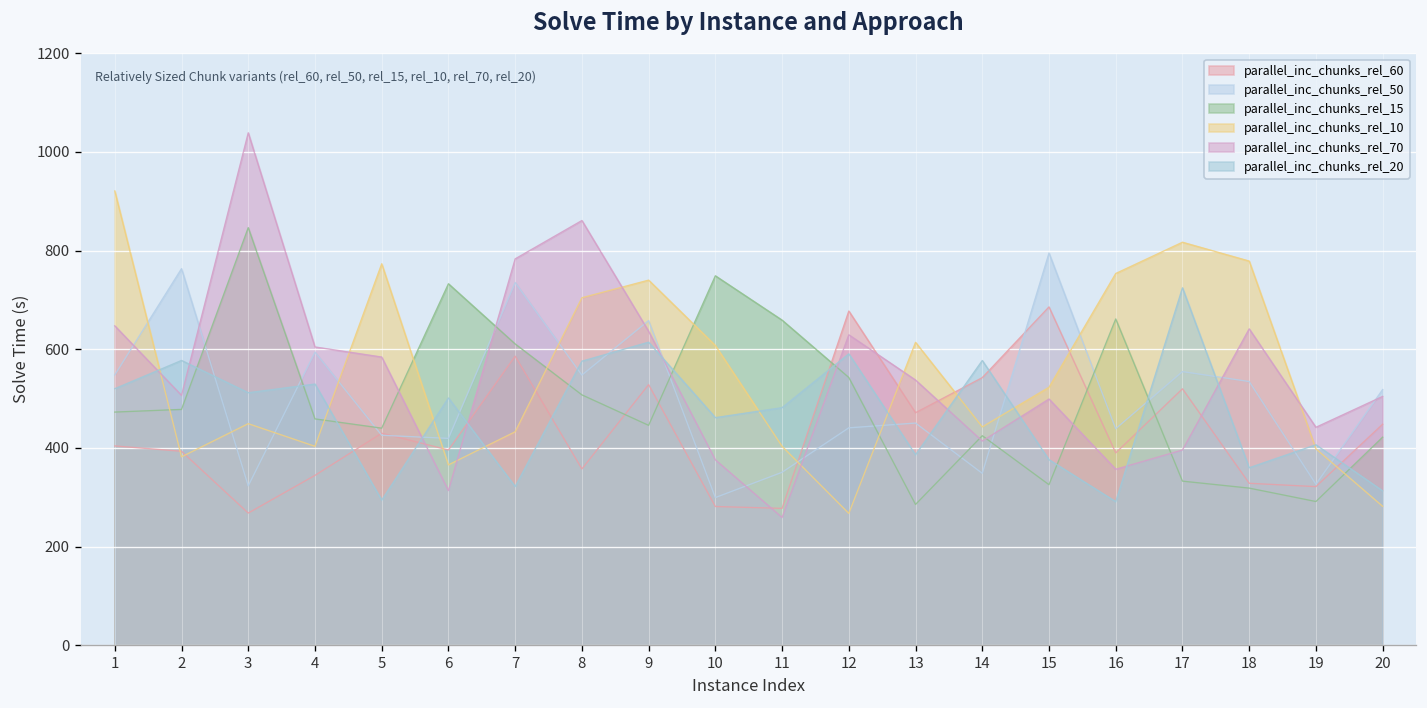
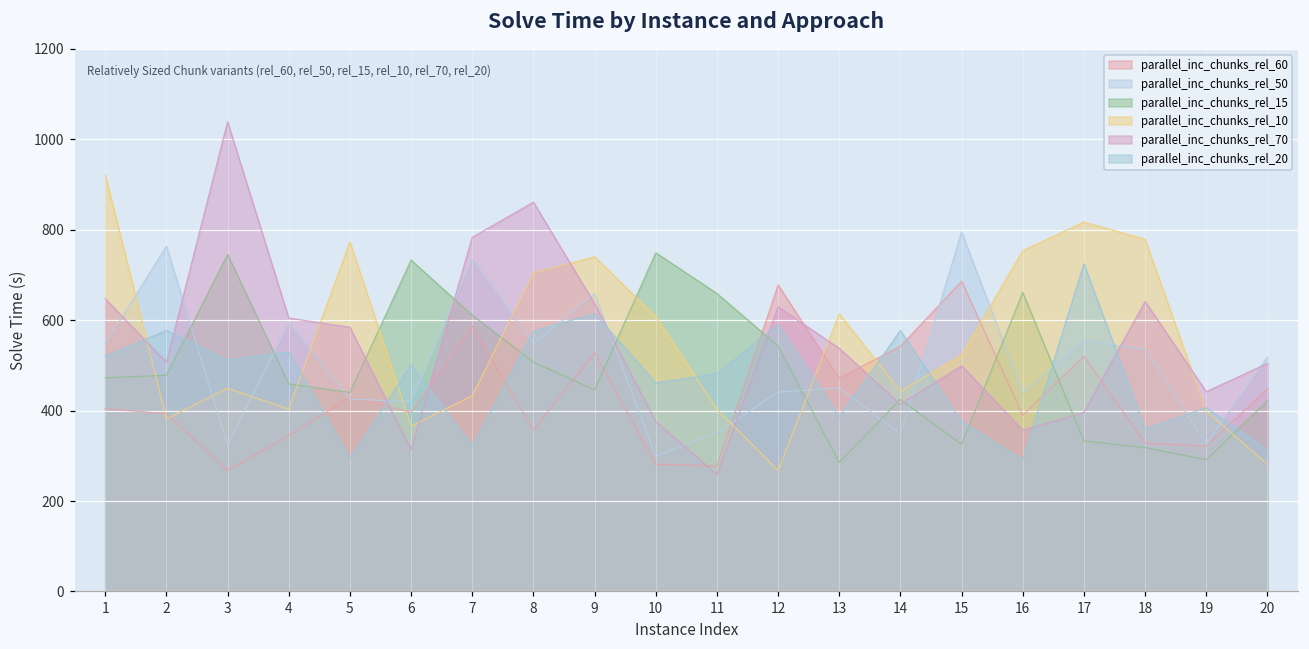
parallel_inc_chunks_rel_15, 3: 850 -> 750
